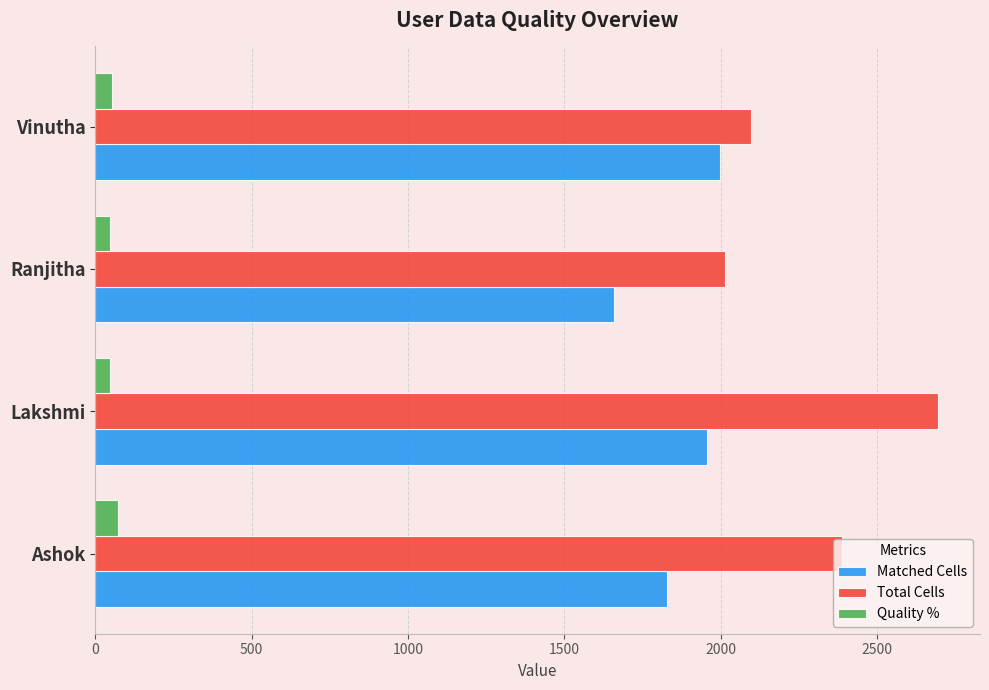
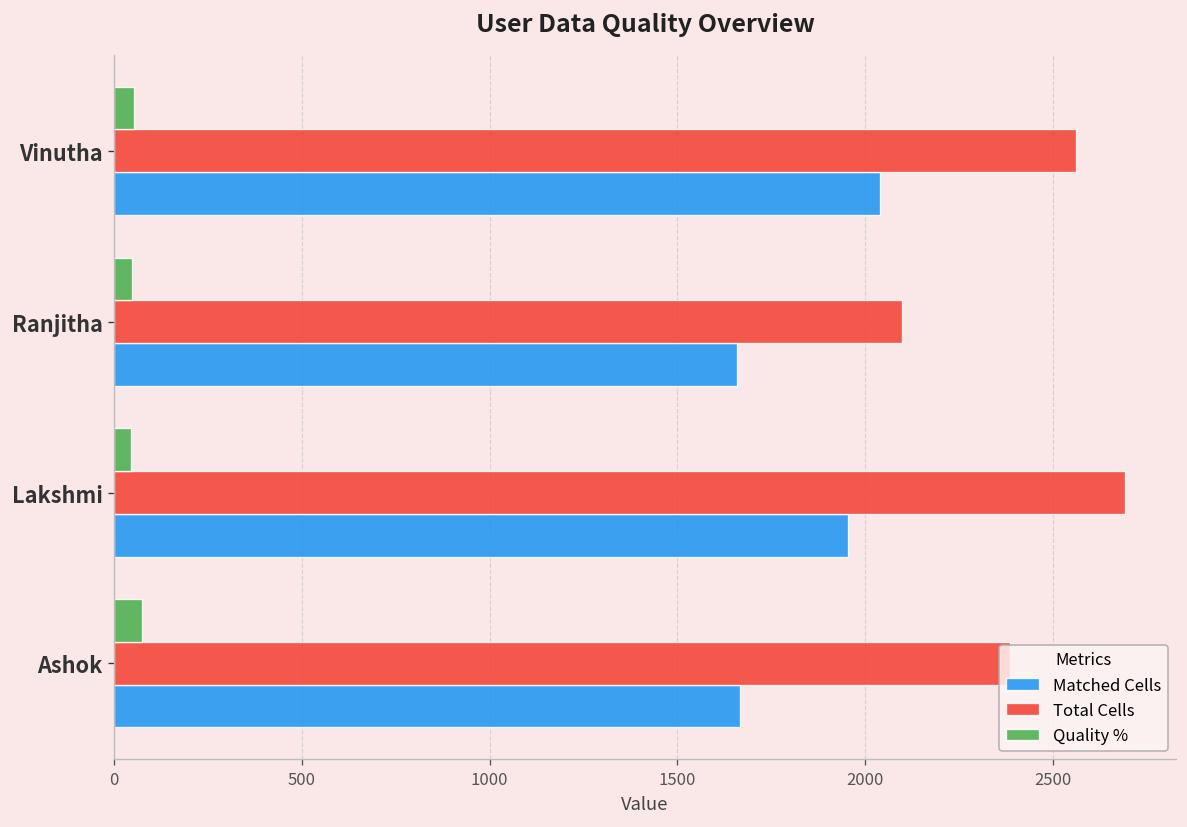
Total Cells, Vinutha: 2100 -> 2560
Matched Cells, Vinutha: 2000 -> 2040
Total Cells, Ranjitha: 2010 -> 2100
Matched Cells, Ashok: 1830 -> 1670
